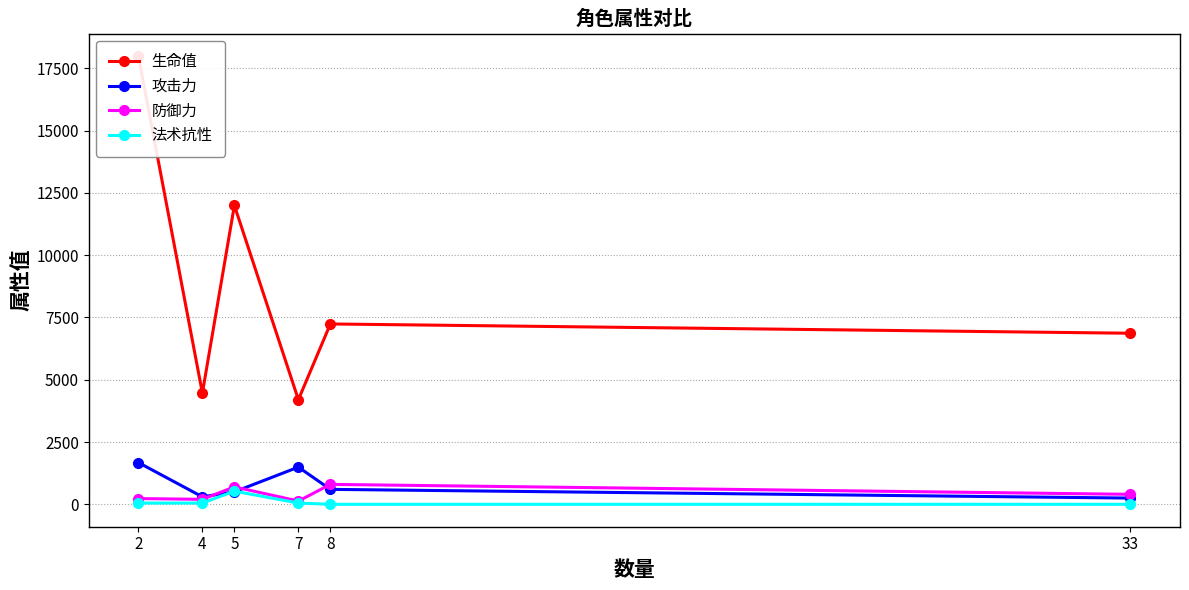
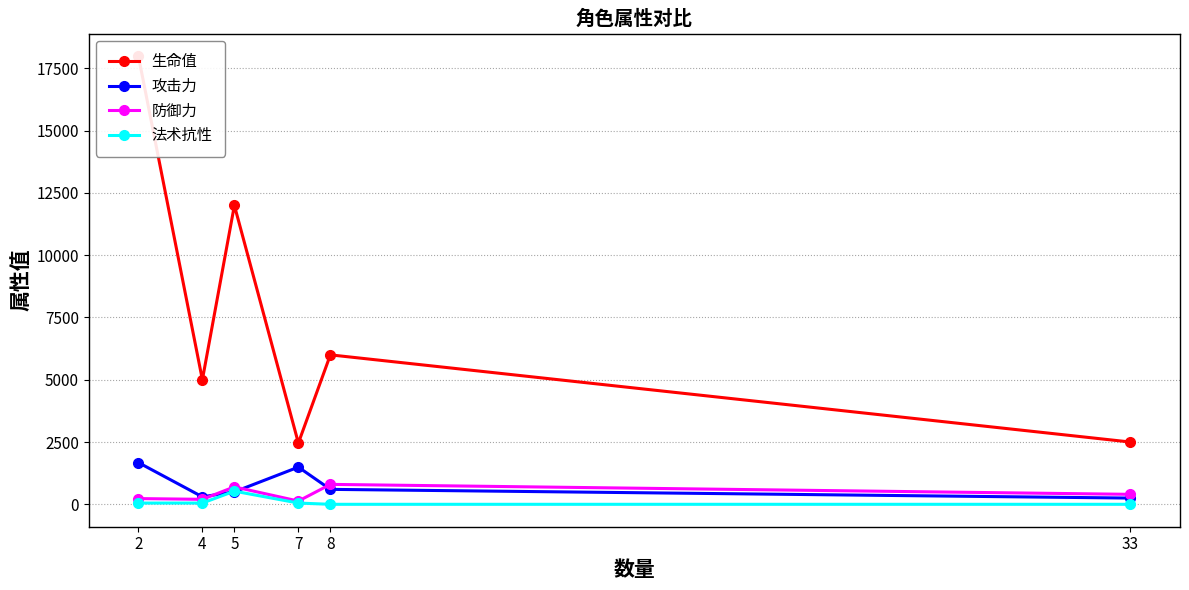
生命值, 4: 4500 -> 5000
生命值, 7: 4200 -> 2500
生命值, 8: 7200 -> 6000
生命值, 33: 6900 -> 2500
